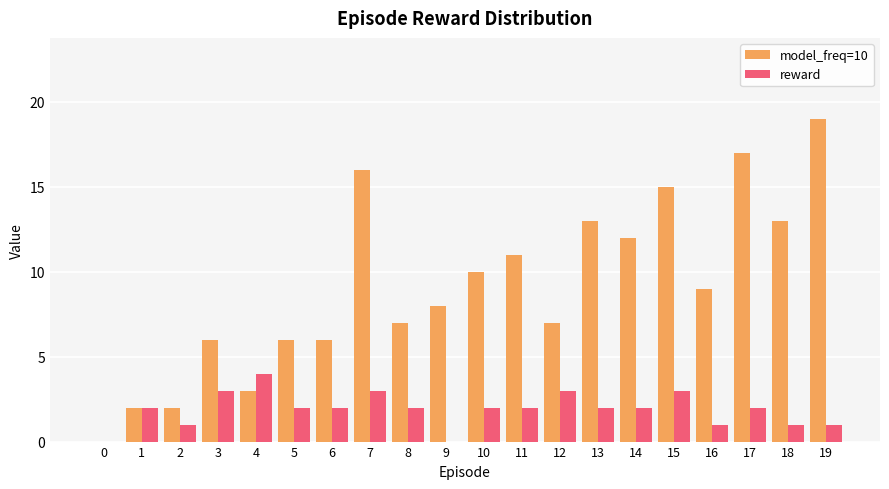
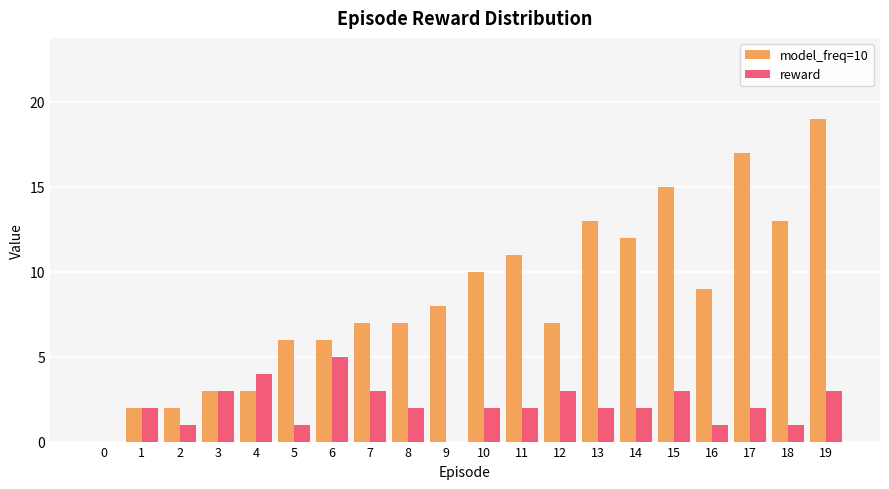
model_freq=10, 3: 6 -> 3
reward, 5: 2 -> 1
reward, 6: 2 -> 5
model_freq=10, 7: 16 -> 7
reward, 19: 1 -> 3
